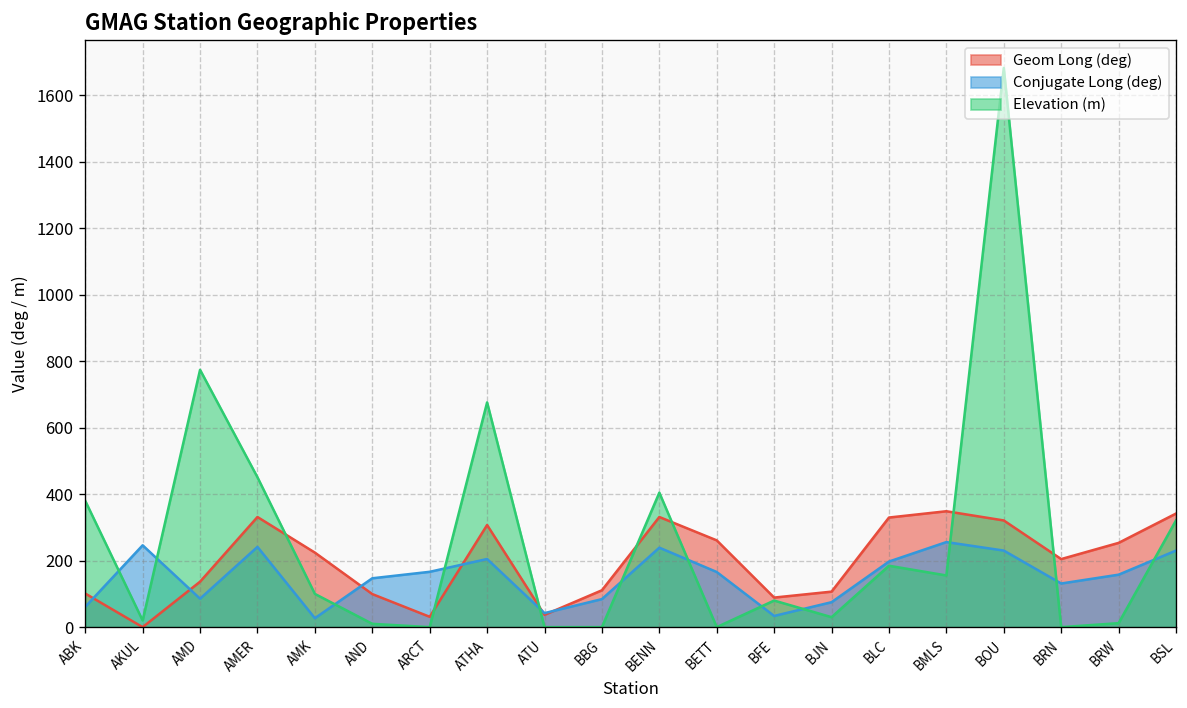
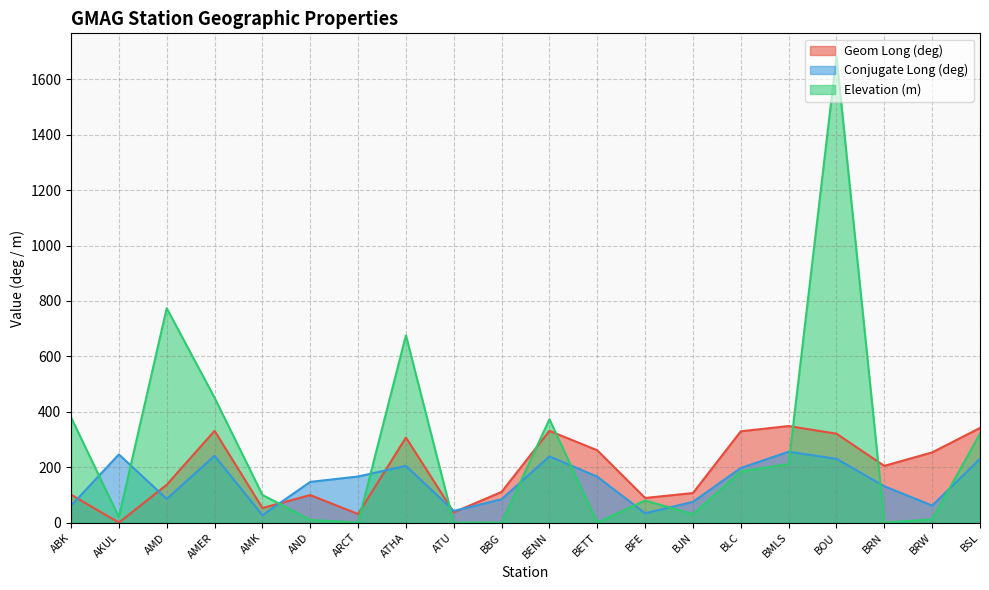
Geom Long (deg), AMK: 220 -> 50
Elevation (m), BENN: 400 -> 370
Elevation (m), BMLS: 160 -> 210
Conjugate Long (deg), BRW: 160 -> 60
